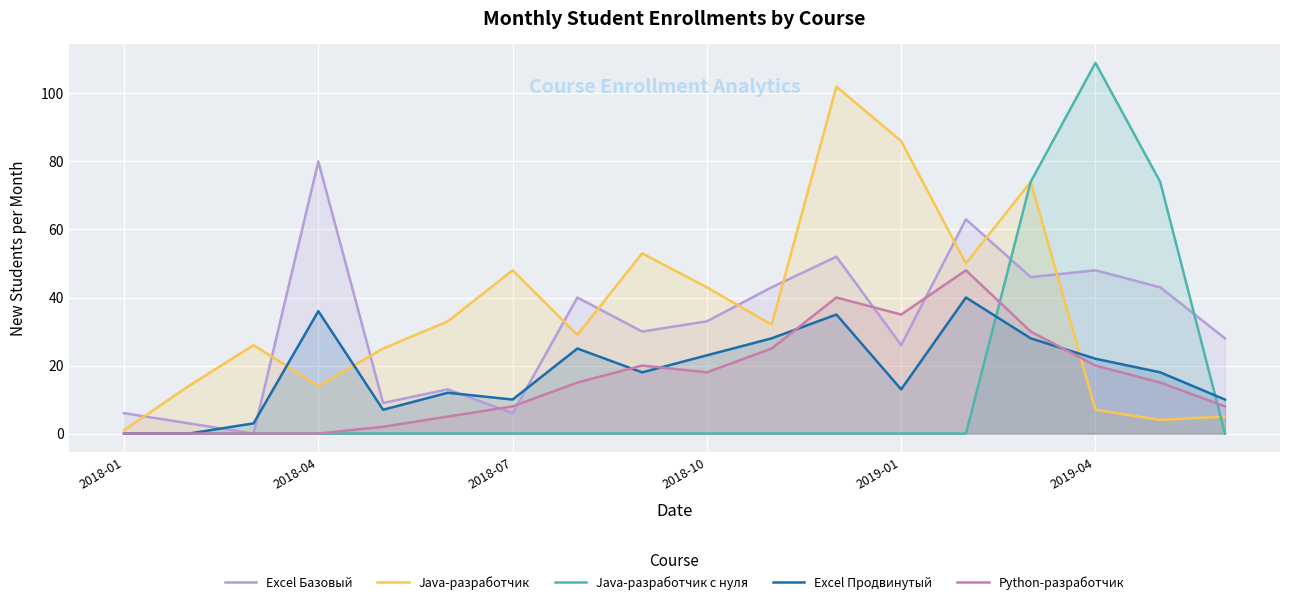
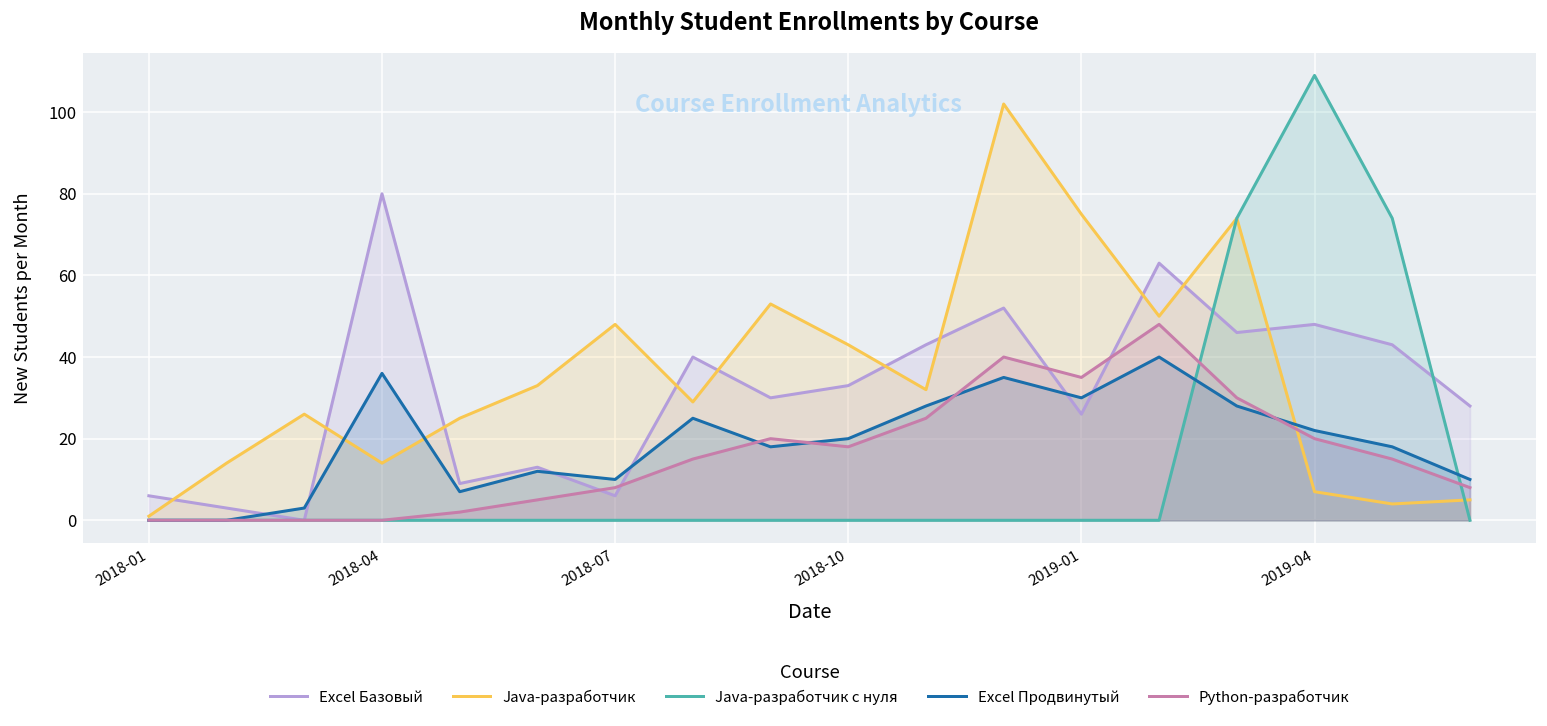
Excel Продвинутый, 2018-10: 23 -> 20
Java-разработчик, 2019-01: 86 -> 75
Excel Продвинутый, 2019-01: 13 -> 30
